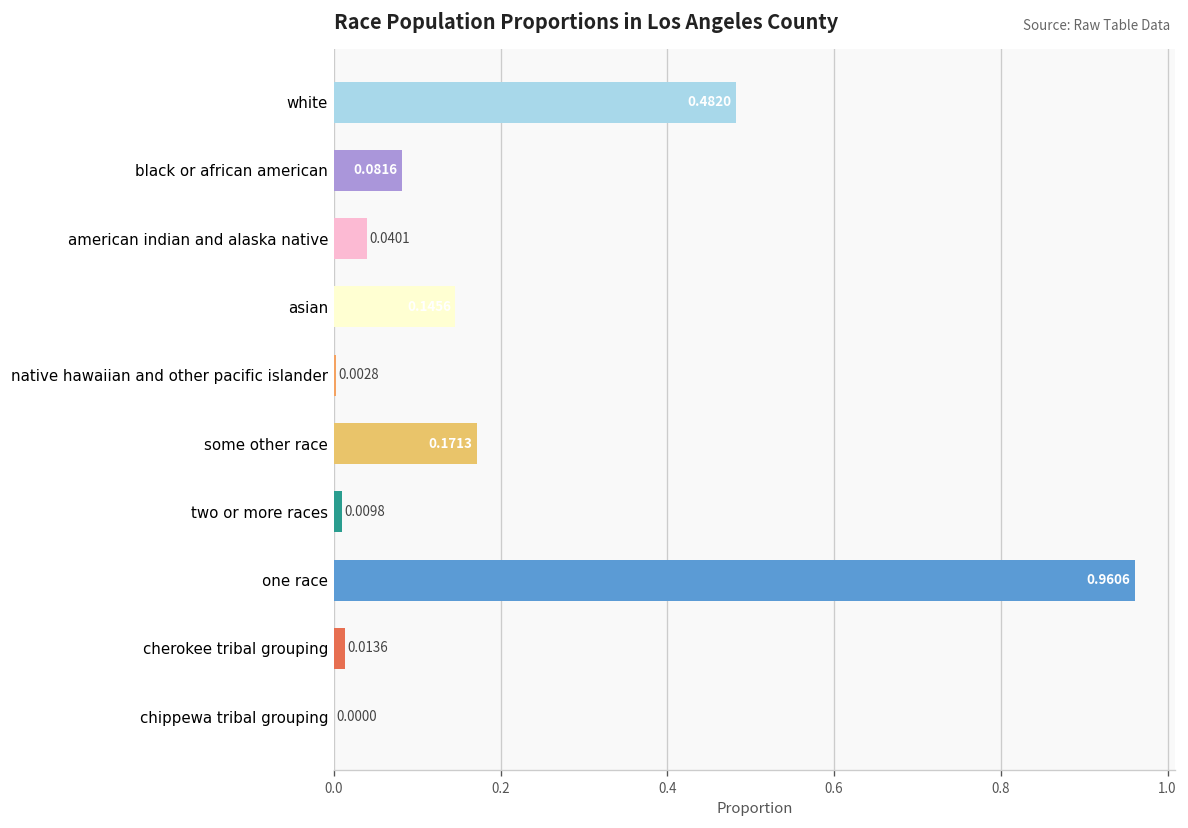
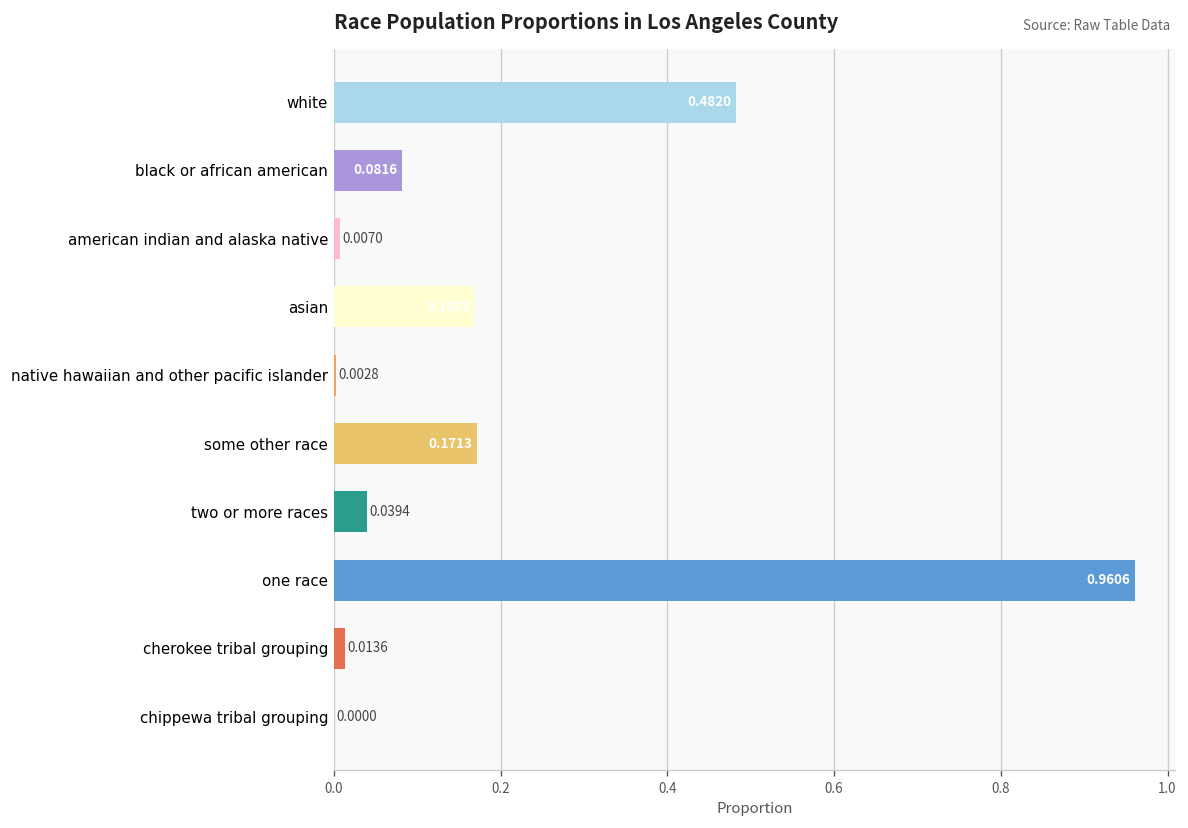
american indian and alaska native: 0.0401 -> 0.0070
asian: 0.15 -> 0.17
two or more races: 0.0098 -> 0.0394
